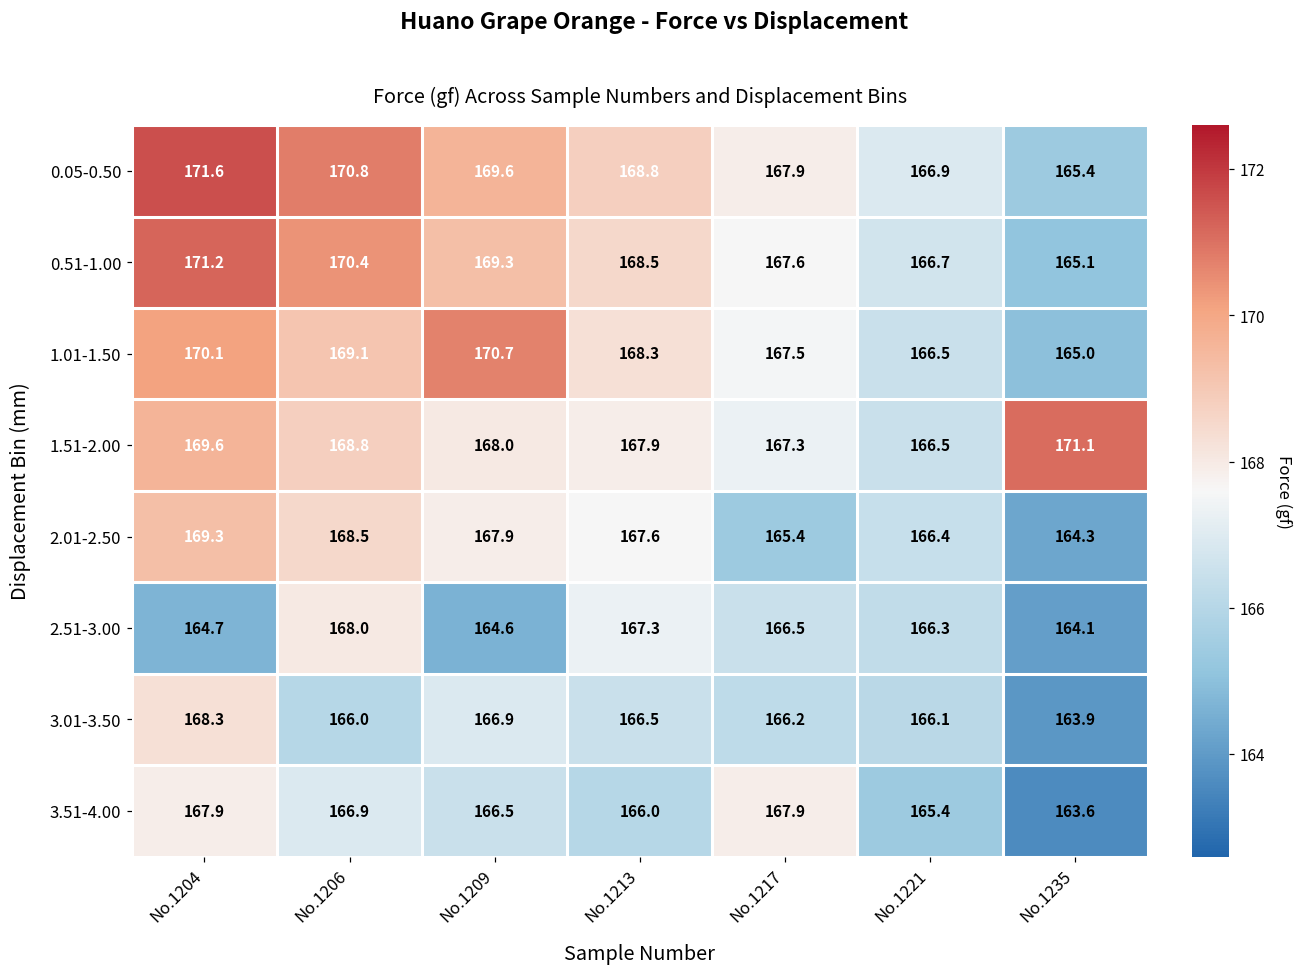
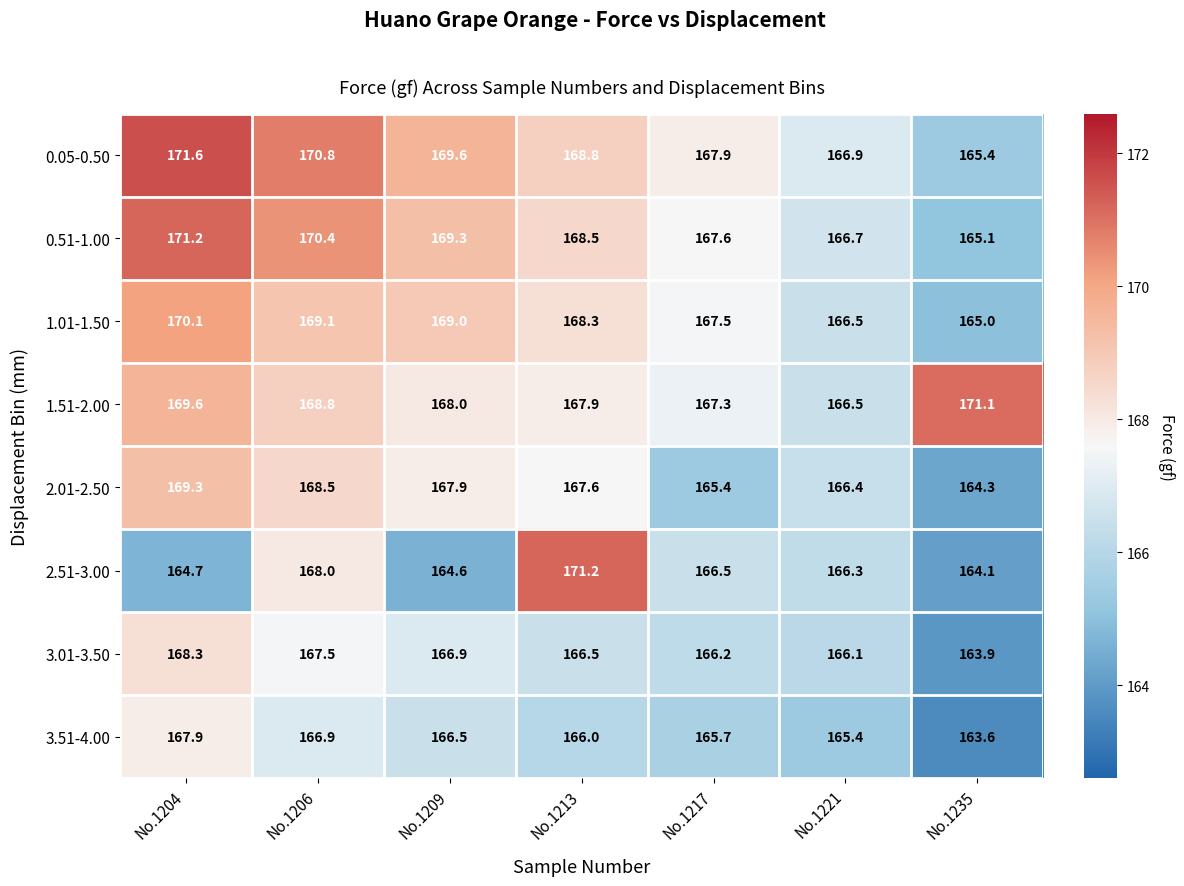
1.01-1.50, No.1209: 170.7 -> 169.0
2.51-3.00, No.1213: 167.3 -> 171.2
3.01-3.50, No.1206: 166.0 -> 167.5
3.51-4.00, No.1217: 167.9 -> 165.7
